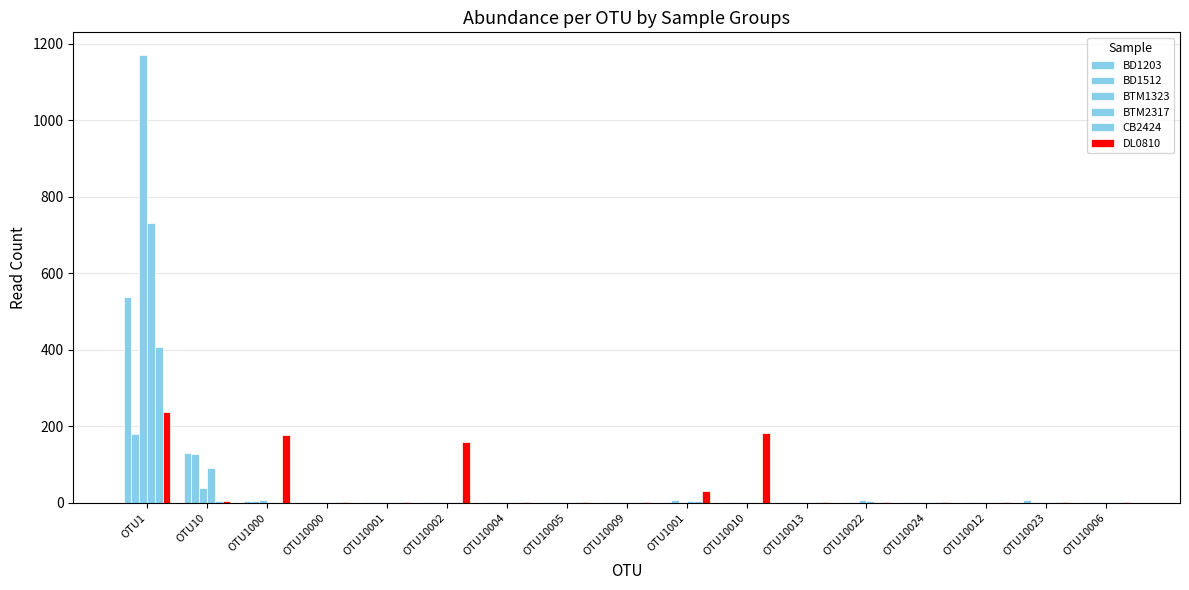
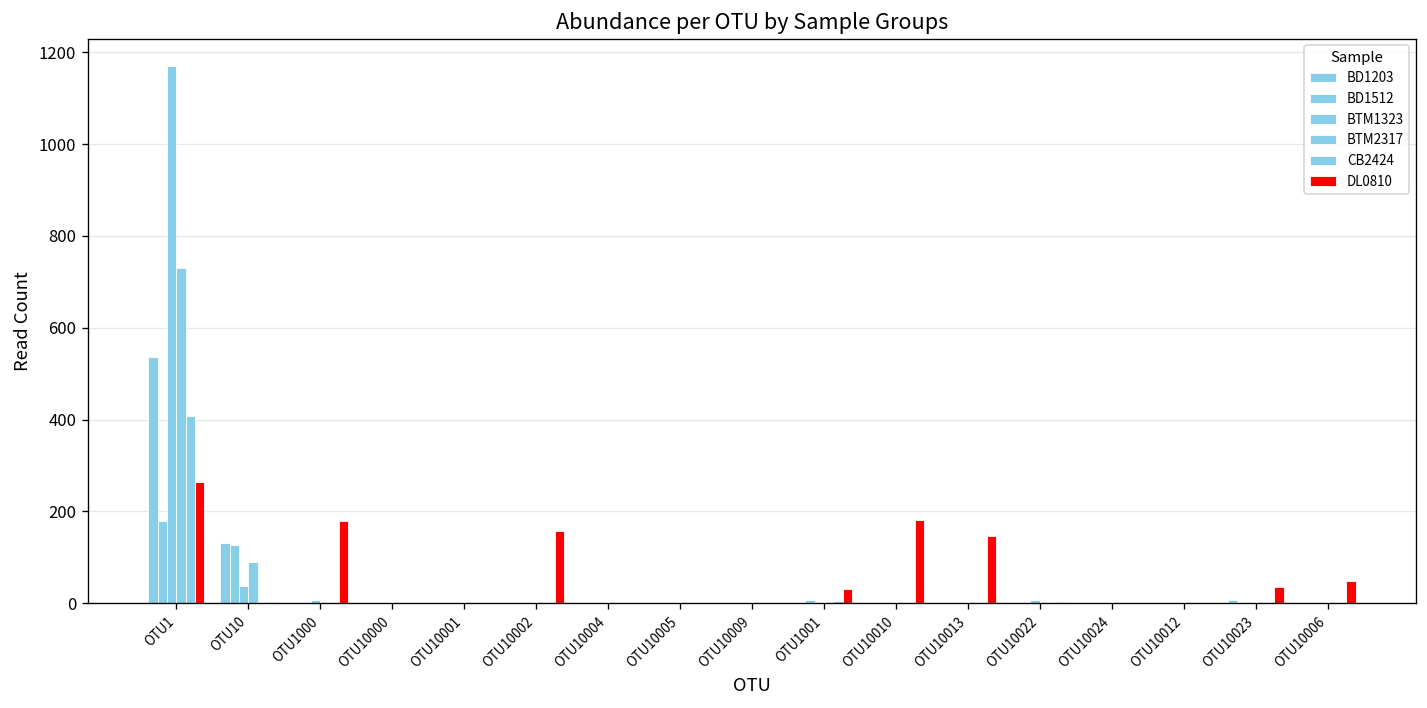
DL0810, OTU1: 240 -> 260
DL0810, OTU10013: 0 -> 150
DL0810, OTU10023: 0 -> 40
DL0810, OTU10006: 0 -> 50
